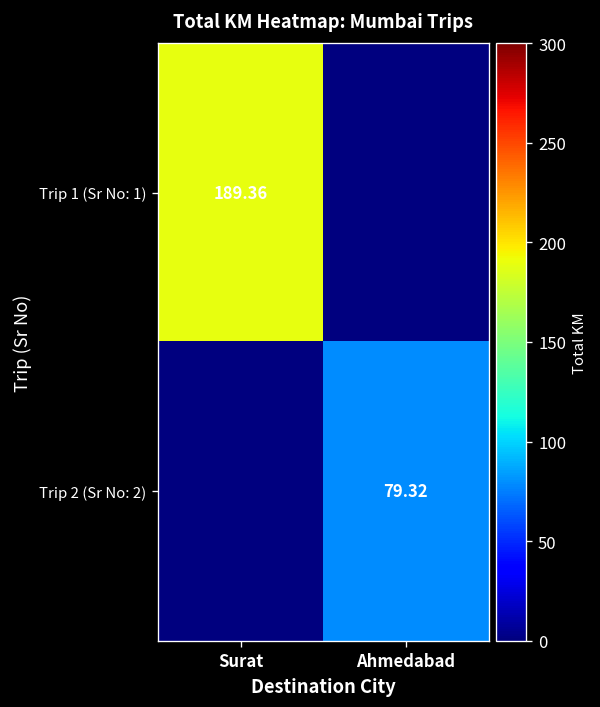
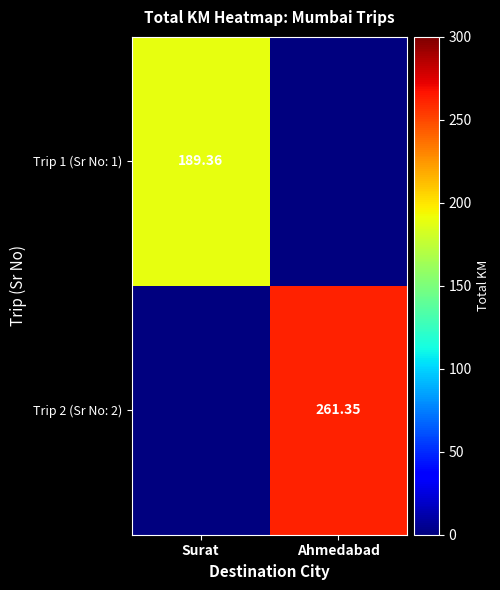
Trip 2 (Sr No: 2), Ahmedabad: 79.32 -> 261.35
